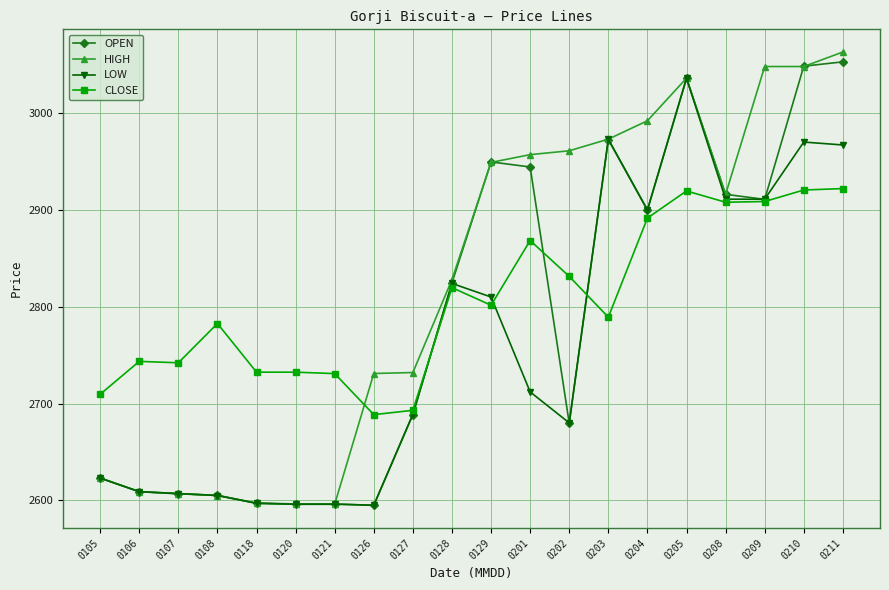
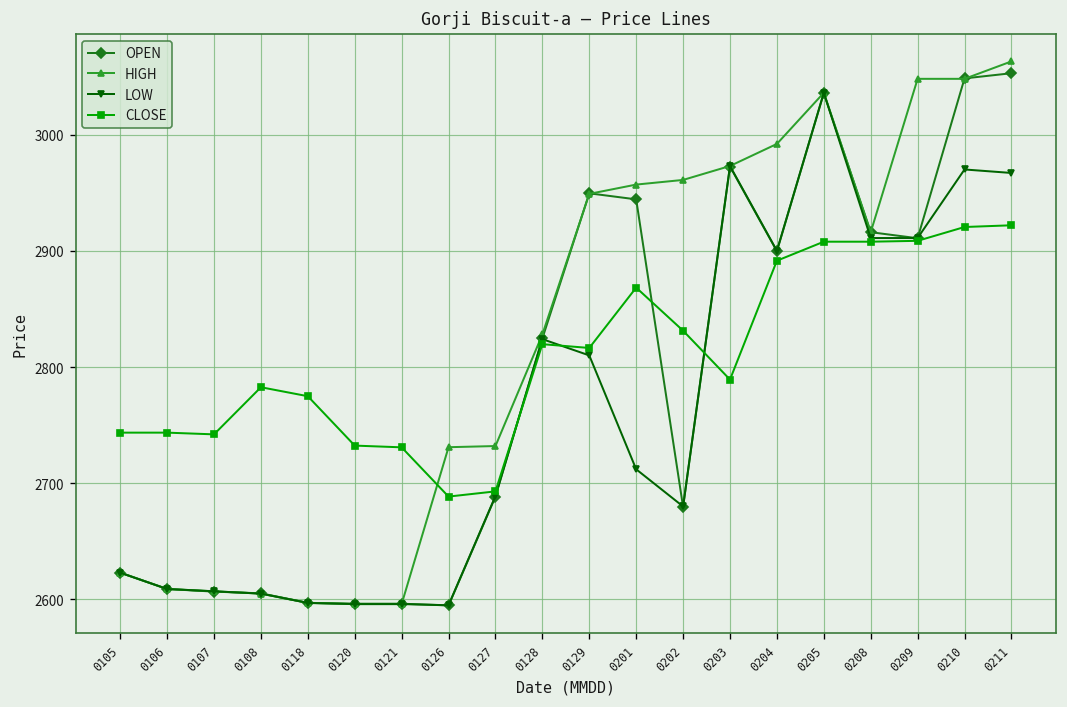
CLOSE, 0105: 2710 -> 2740
CLOSE, 0118: 2730 -> 2770
CLOSE, 0129: 2800 -> 2820
CLOSE, 0205: 2920 -> 2910
